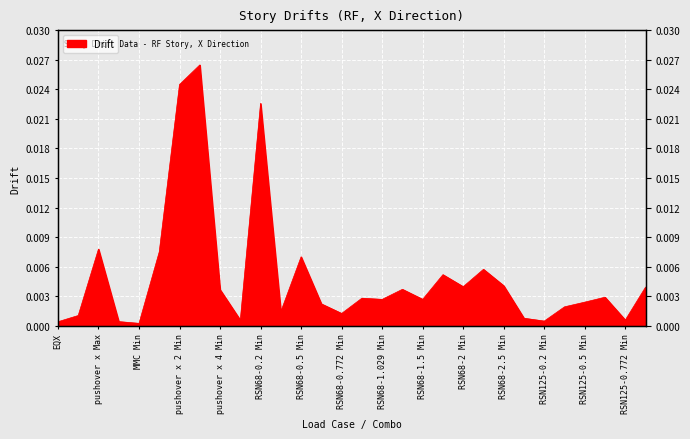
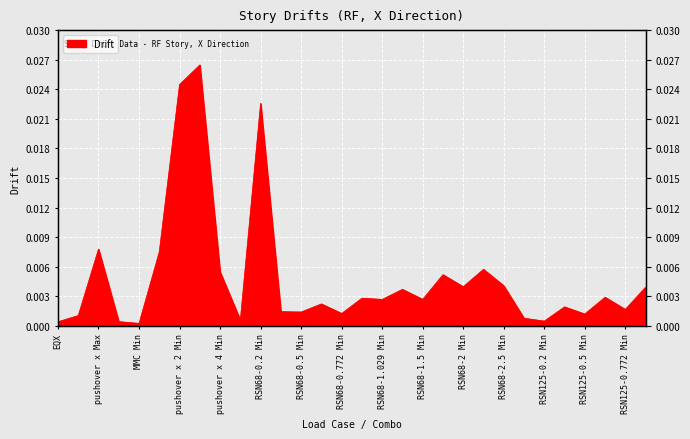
pushover x 4 Min: 0.004 -> 0.005
RSN68-0.5 Min: 0.007 -> 0.001
RSN125-0.5 Min: 0.002 -> 0.001
RSN125-0.772 Min: 0.001 -> 0.002
